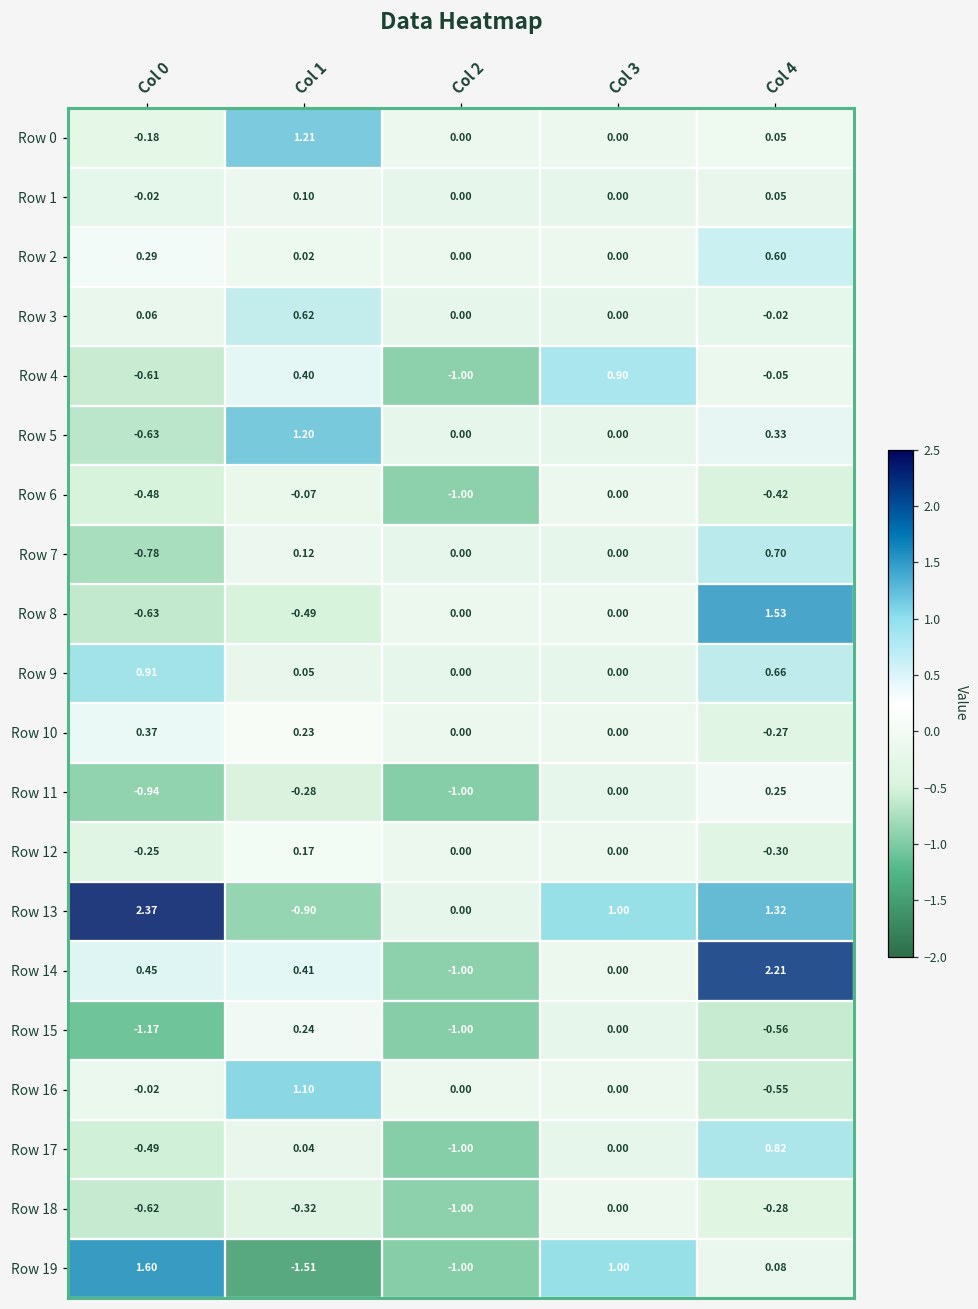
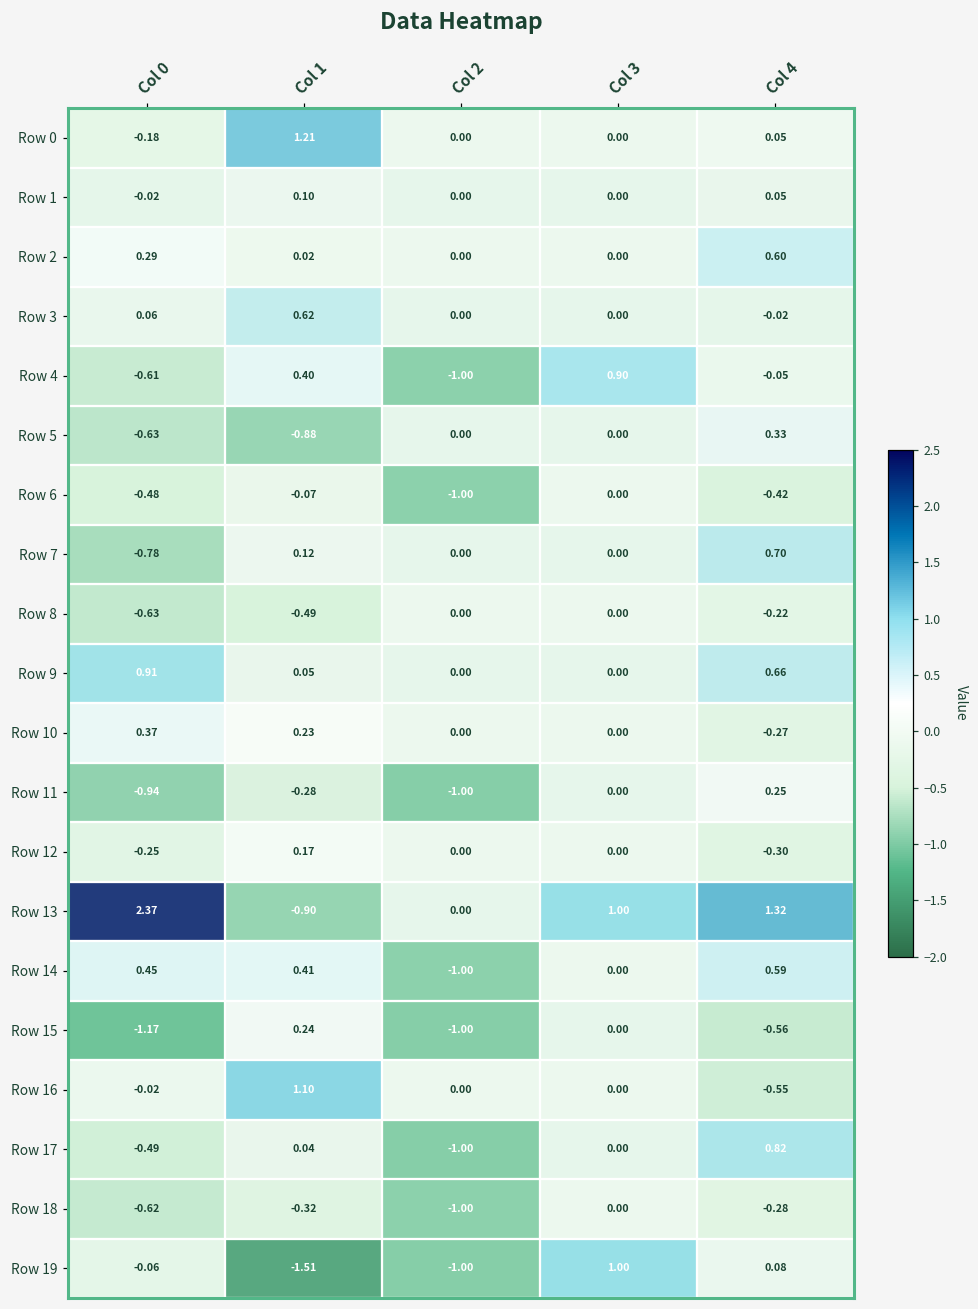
Row 5, Col 1: 1.20 -> -0.88
Row 8, Col 4: 1.53 -> -0.22
Row 14, Col 4: 2.21 -> 0.59
Row 19, Col 0: 1.60 -> -0.06
